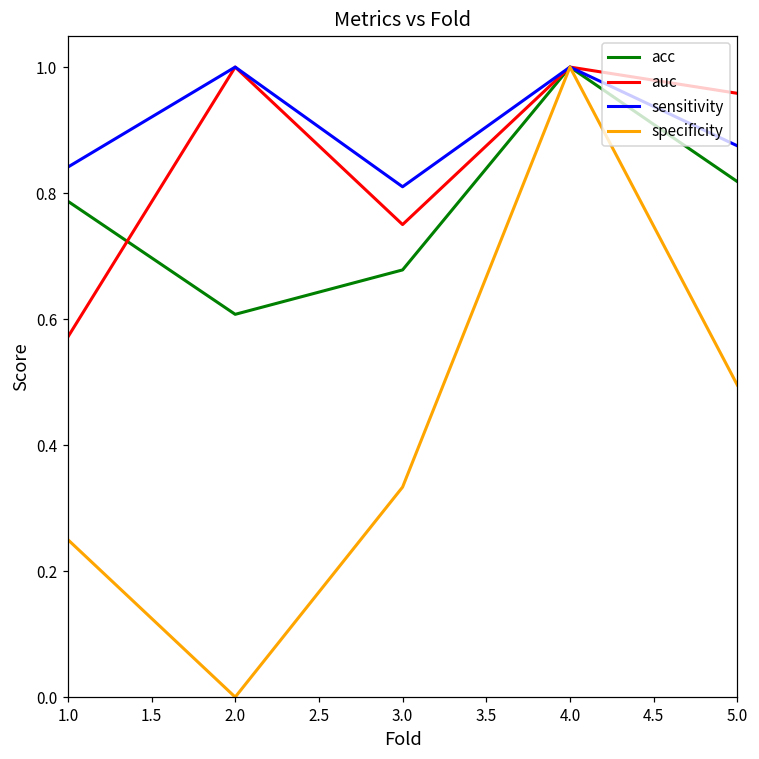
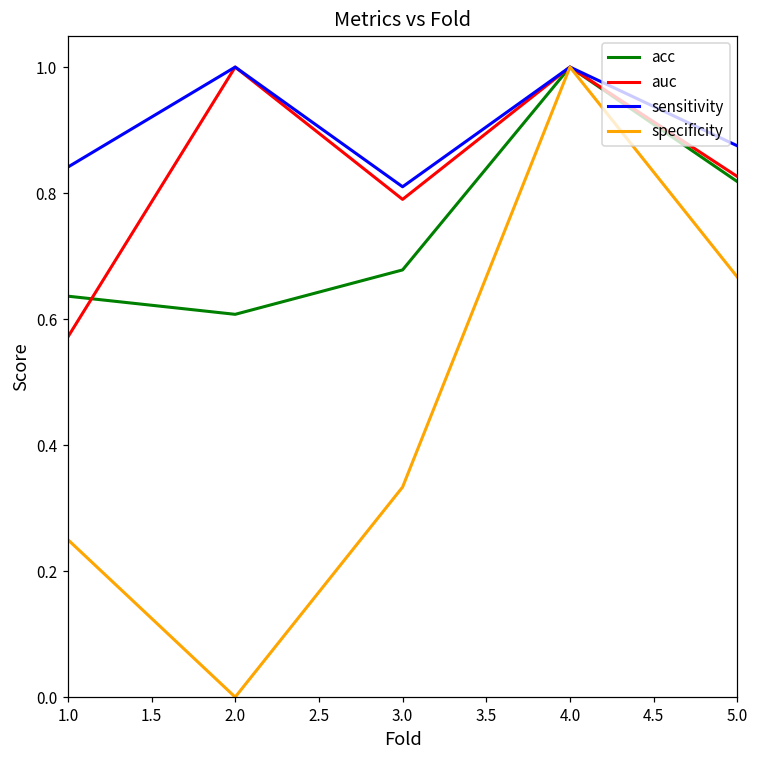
acc, 1.0: 0.79 -> 0.64
auc, 3.0: 0.75 -> 0.79
auc, 5.0: 0.96 -> 0.83
specificity, 5.0: 0.50 -> 0.67
